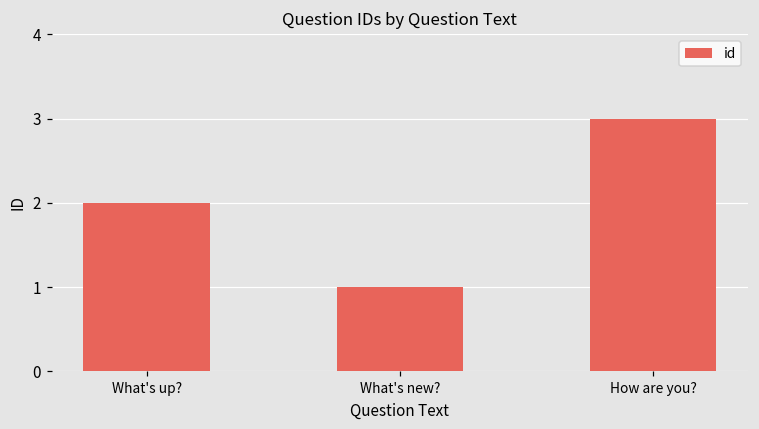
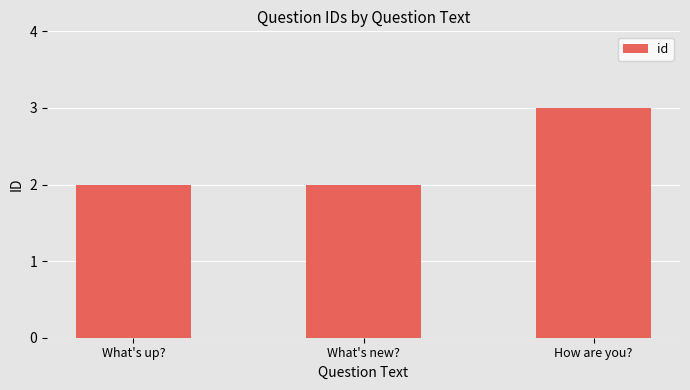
What's new?: 1 -> 2
